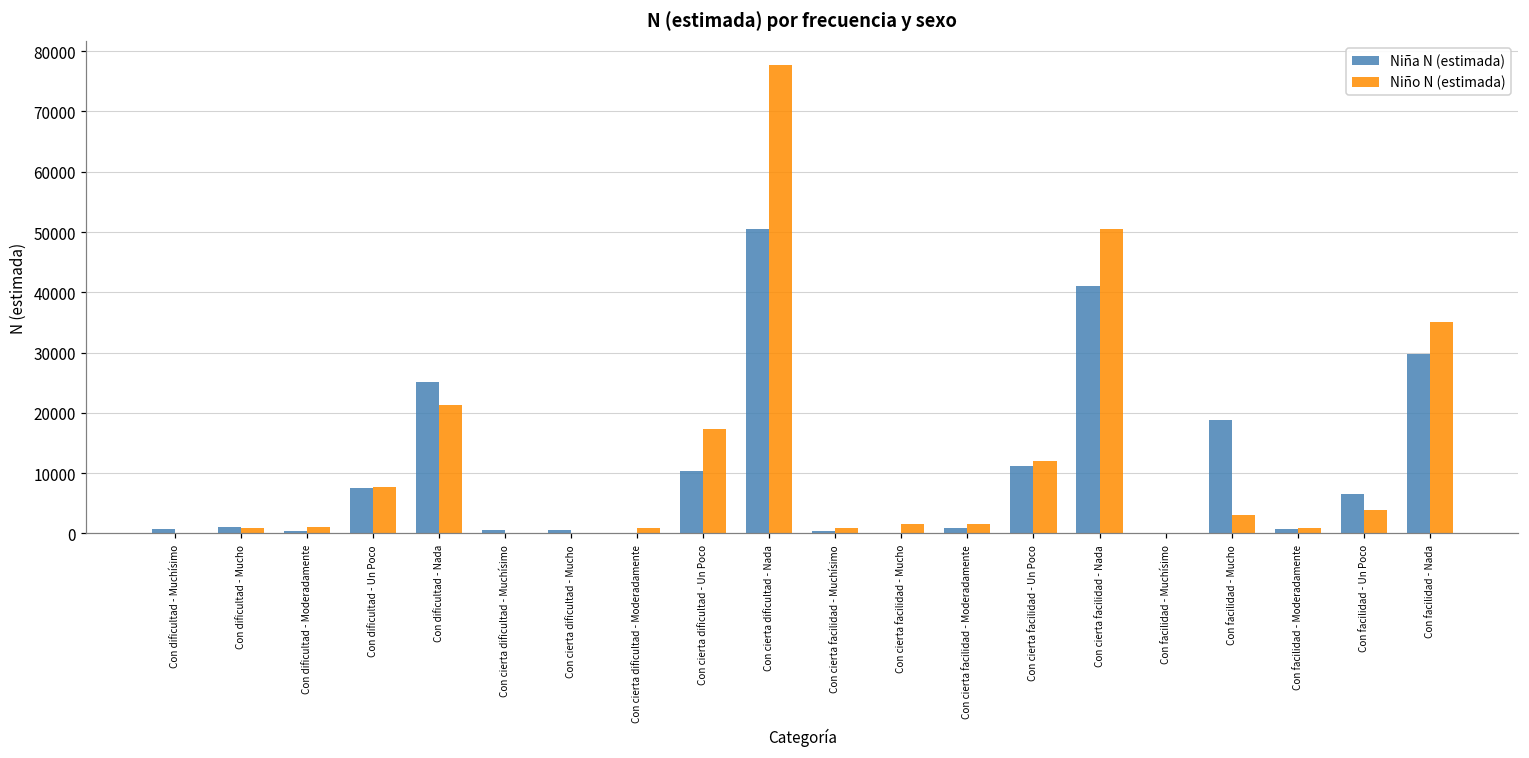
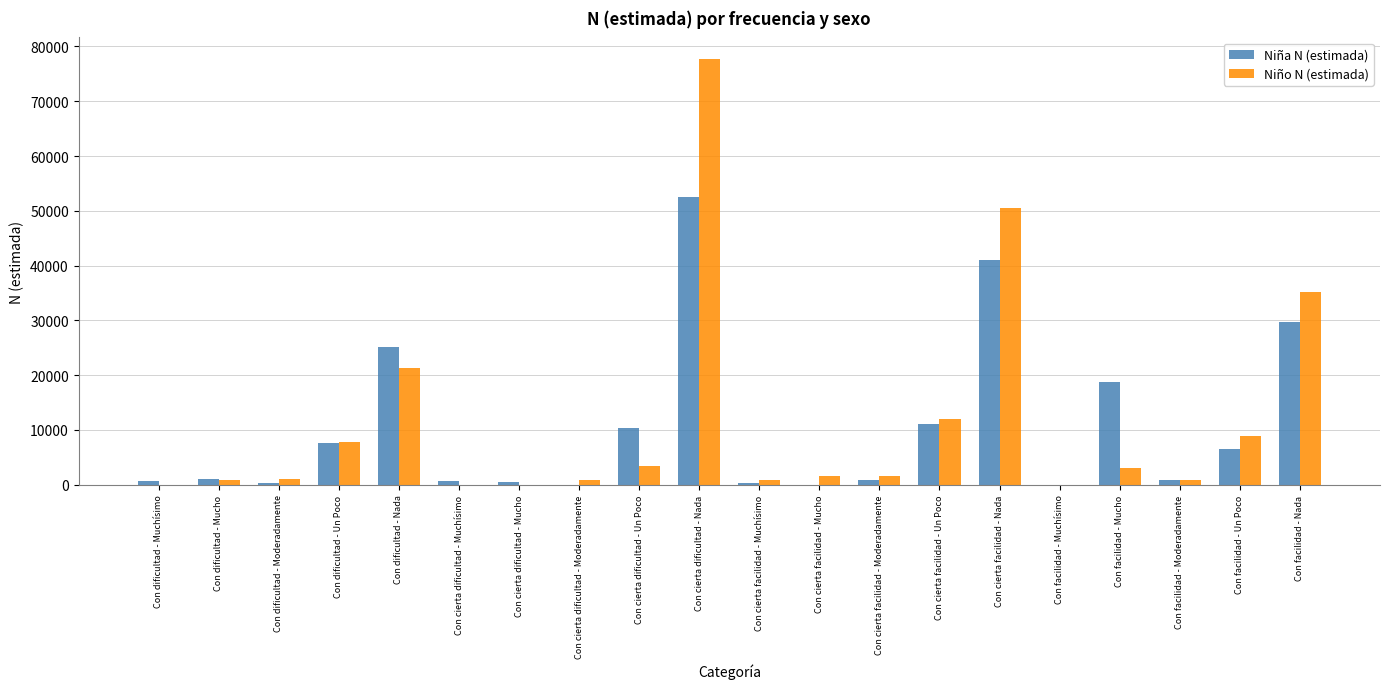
Niño N (estimada), Con cierta dificultad - Un Poco: 17000 -> 3000
Niña N (estimada), Con cierta dificultad - Nada: 51000 -> 53000
Niño N (estimada), Con facilidad - Un Poco: 4000 -> 9000
